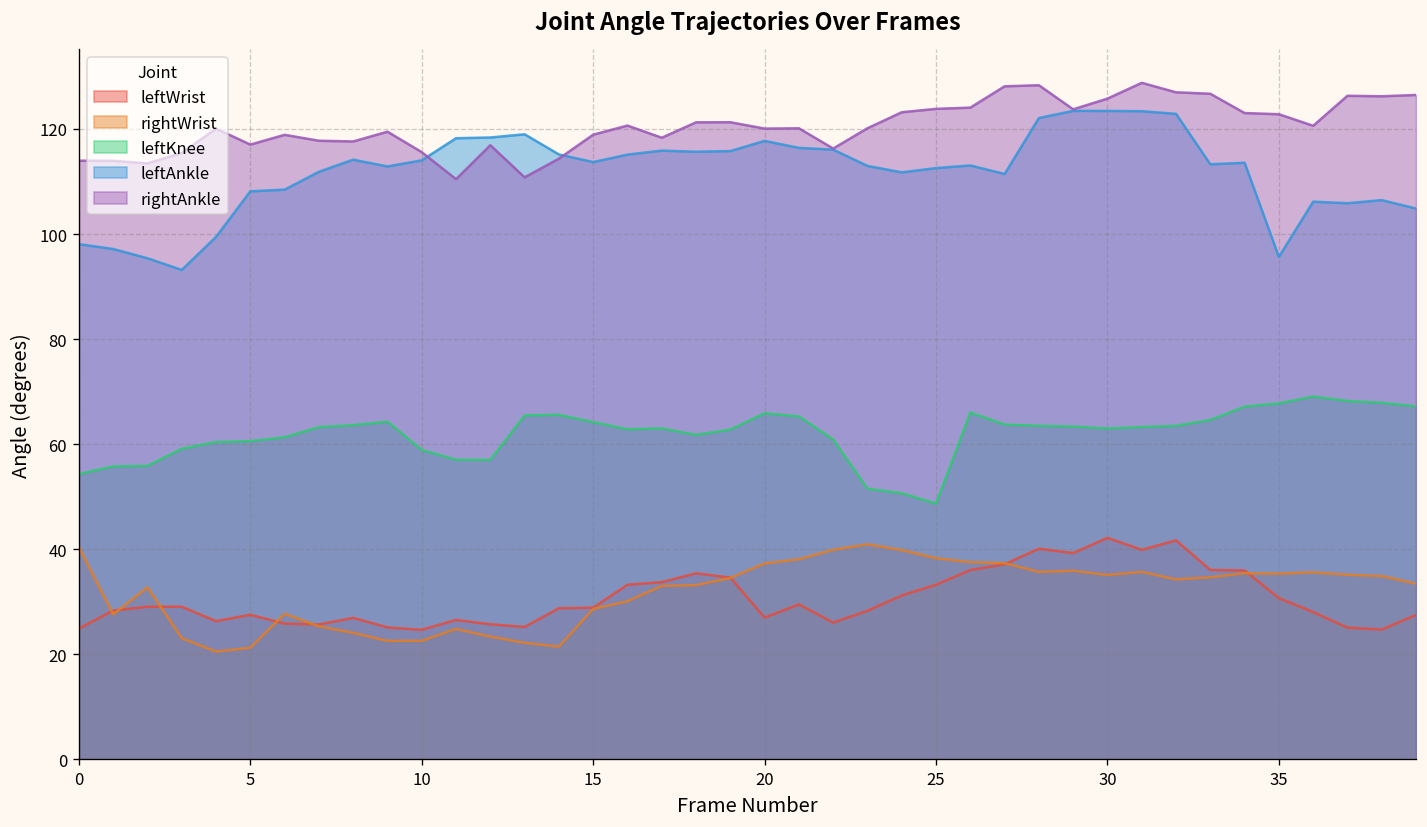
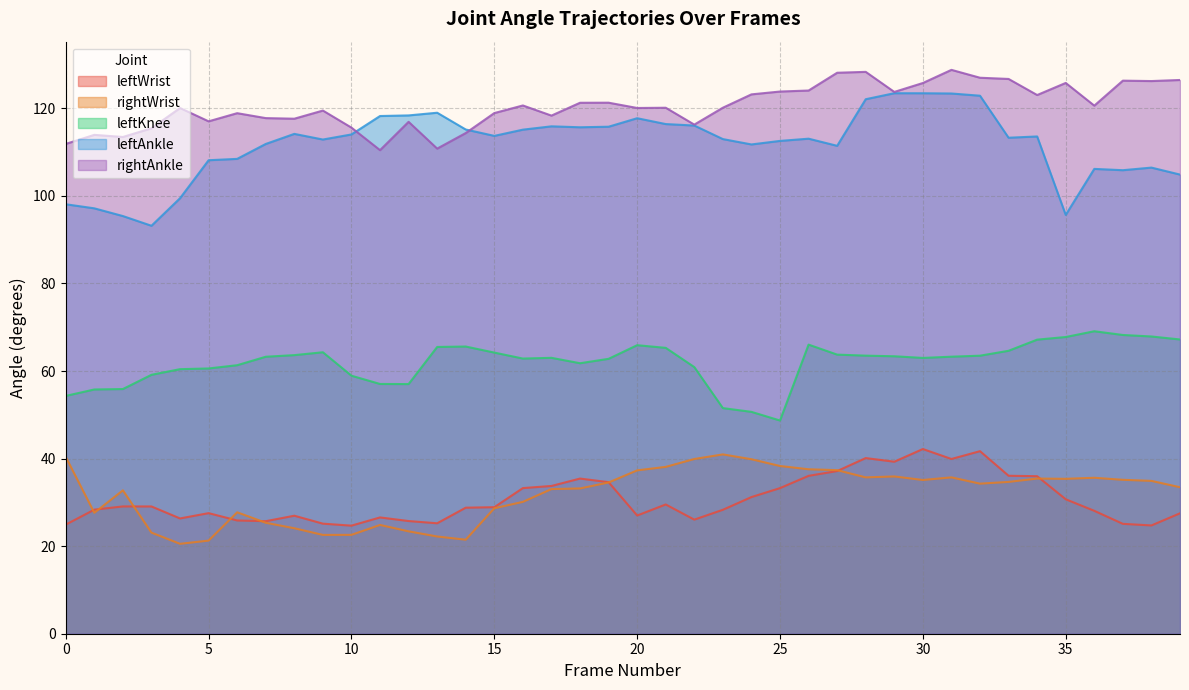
rightAnkle, 0: 114 -> 112
rightAnkle, 35: 123 -> 126
